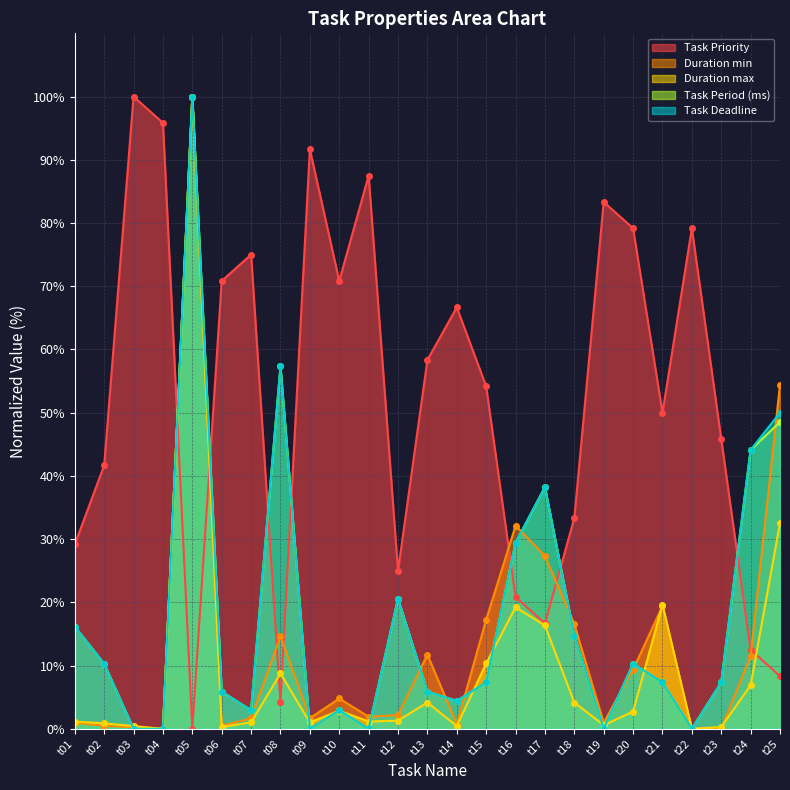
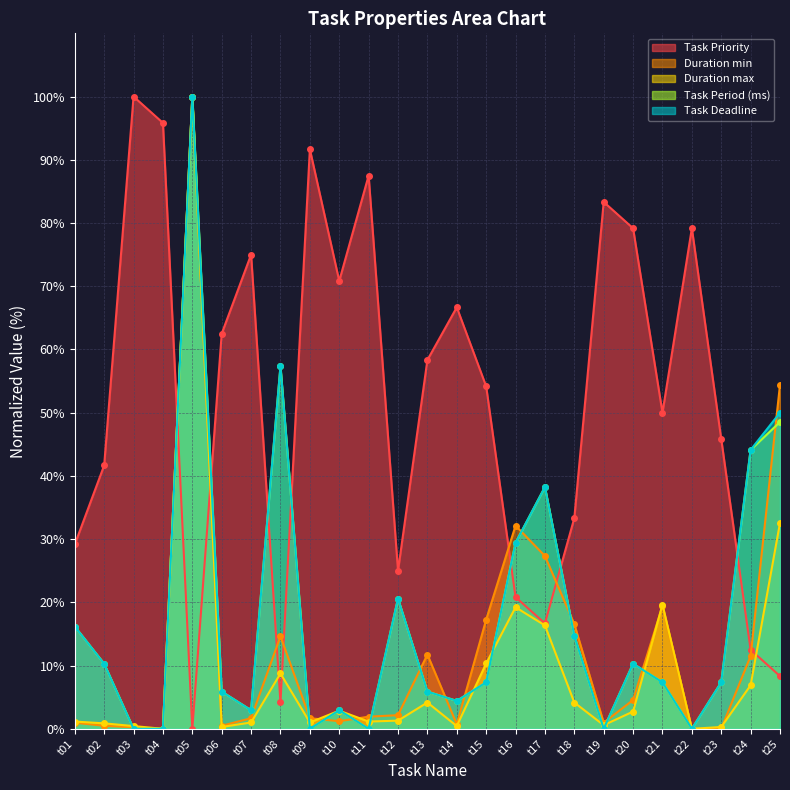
Task Priority, t06: 71% -> 63%
Duration min, t10: 5% -> 1%
Duration min, t20: 9% -> 5%
